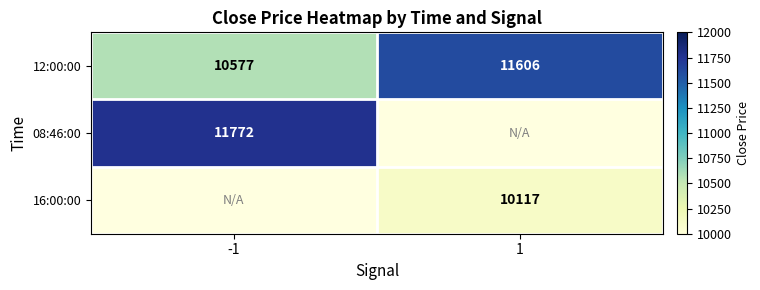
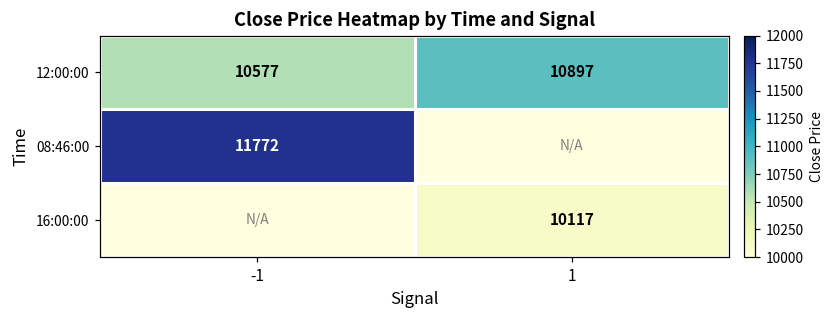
12:00:00, 1: 11606 -> 10897
